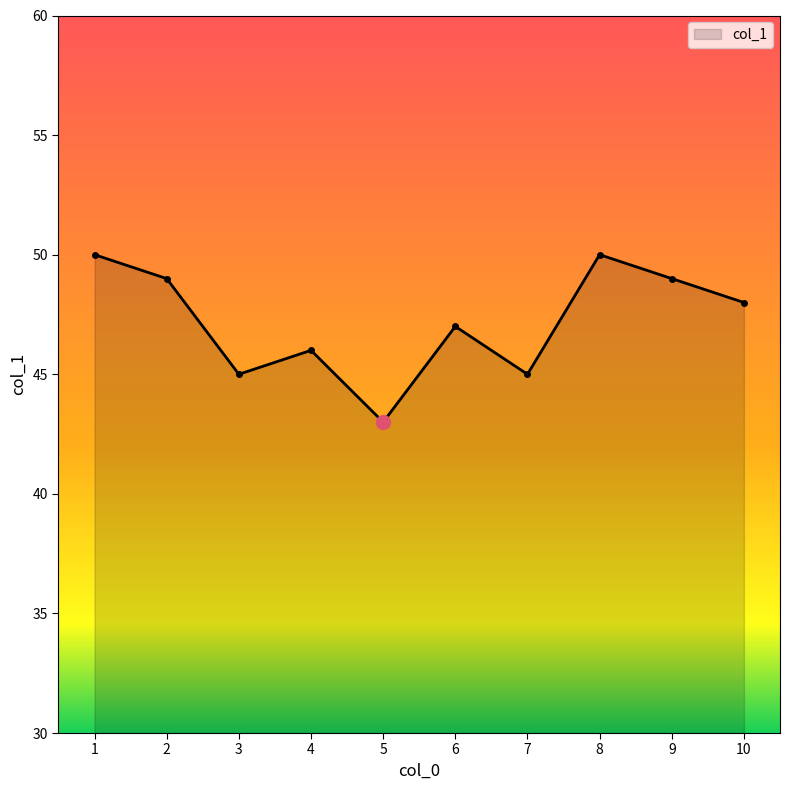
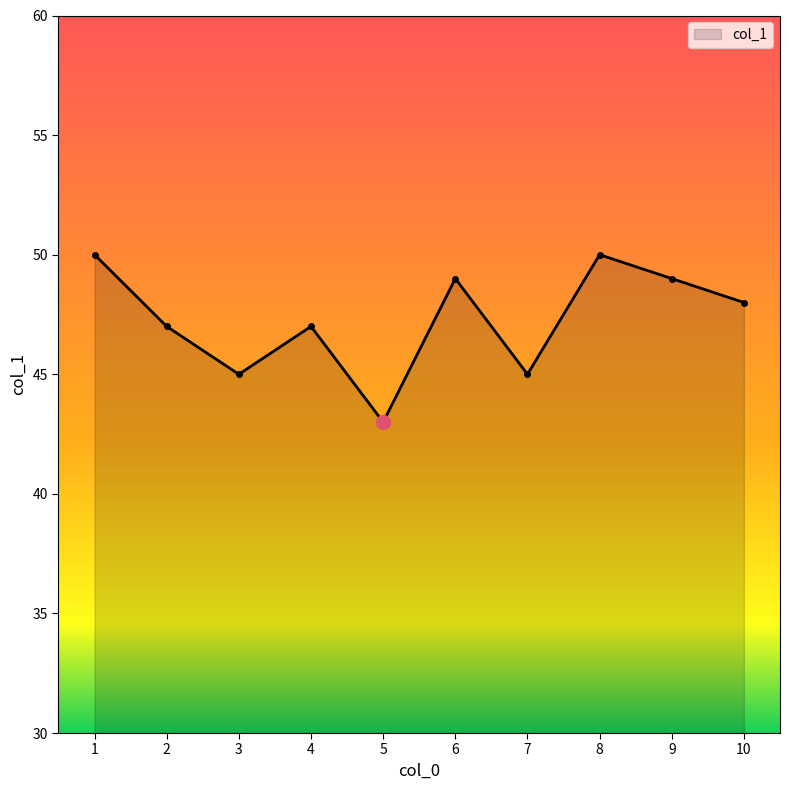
col_1, 2: 49 -> 47
col_1, 4: 46 -> 47
col_1, 6: 47 -> 49
